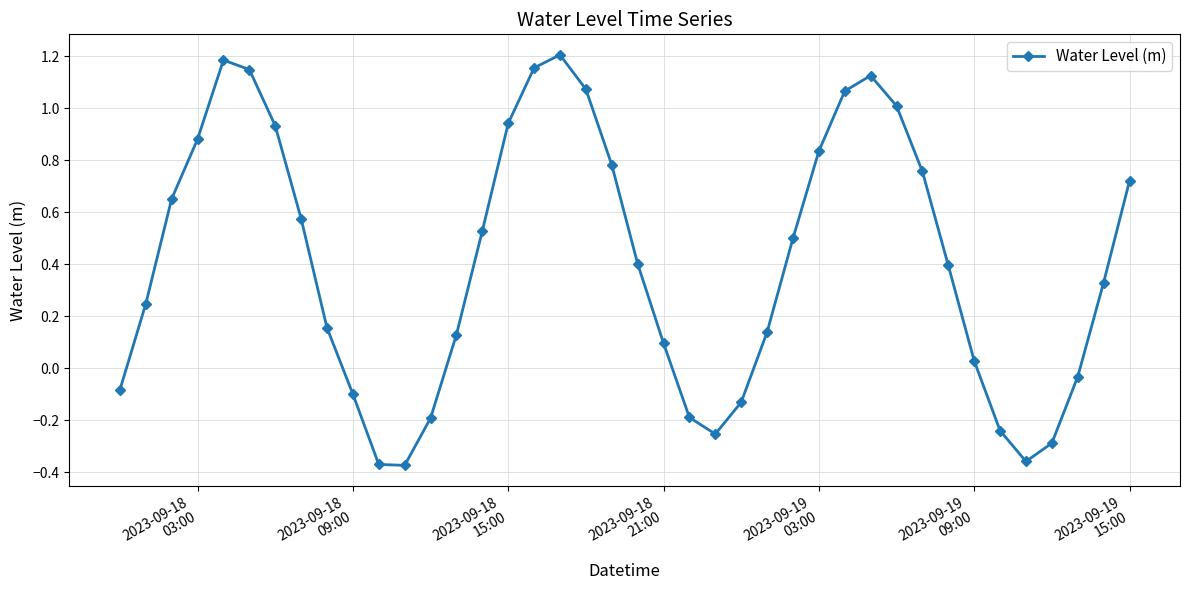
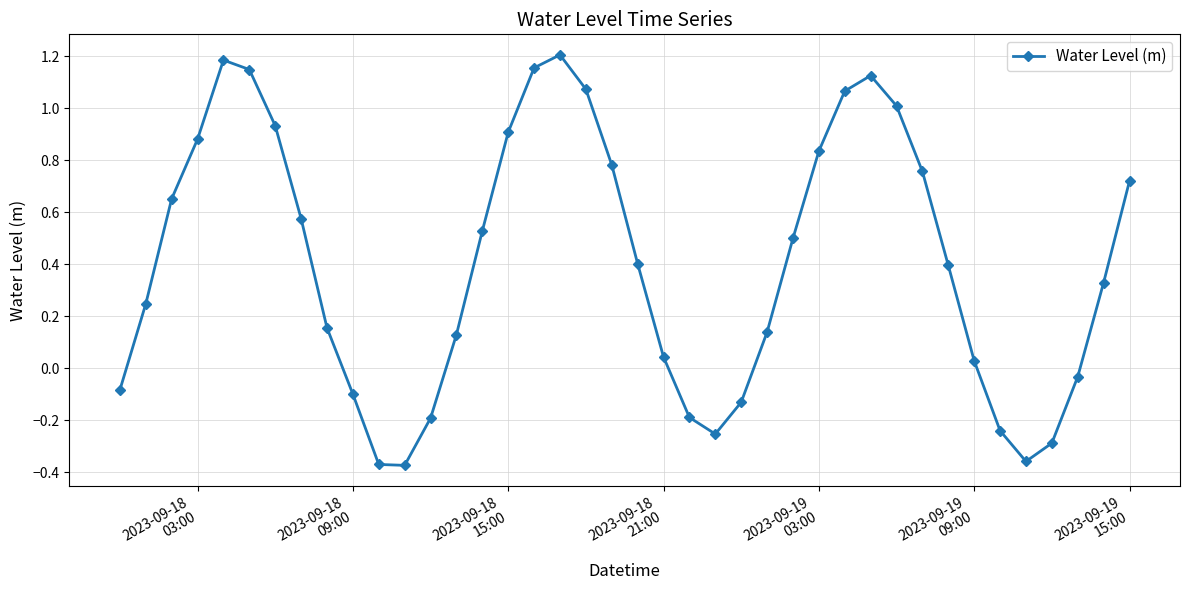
2023-09-18 15:00: 0.94 -> 0.91
2023-09-18 21:00: 0.10 -> 0.04
